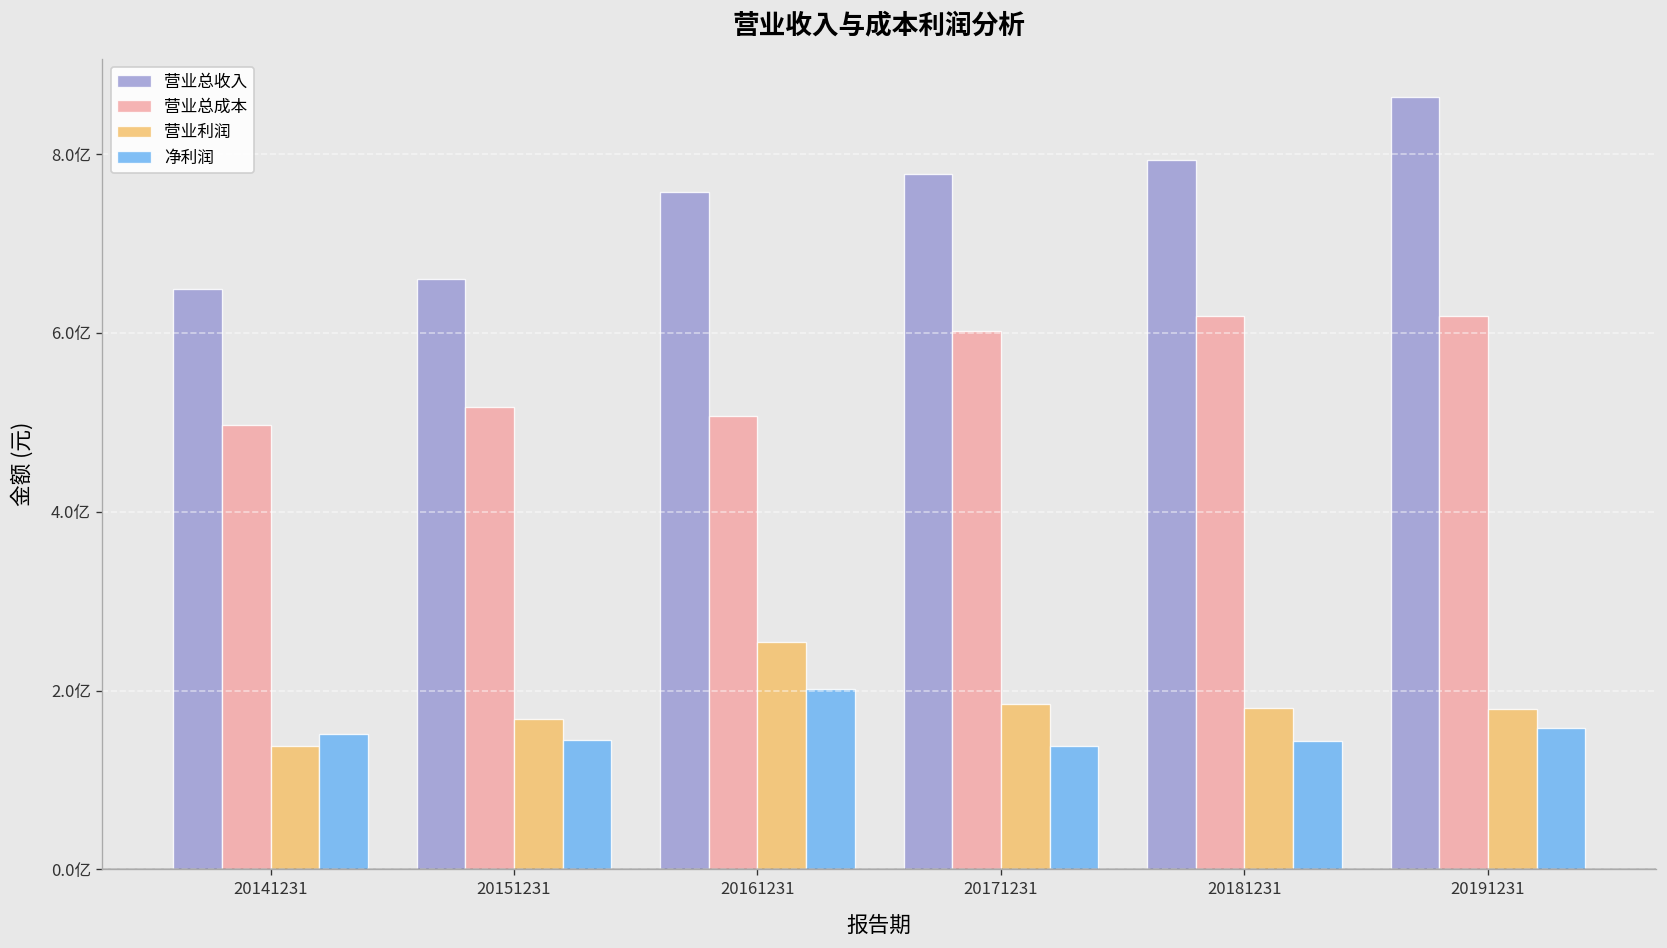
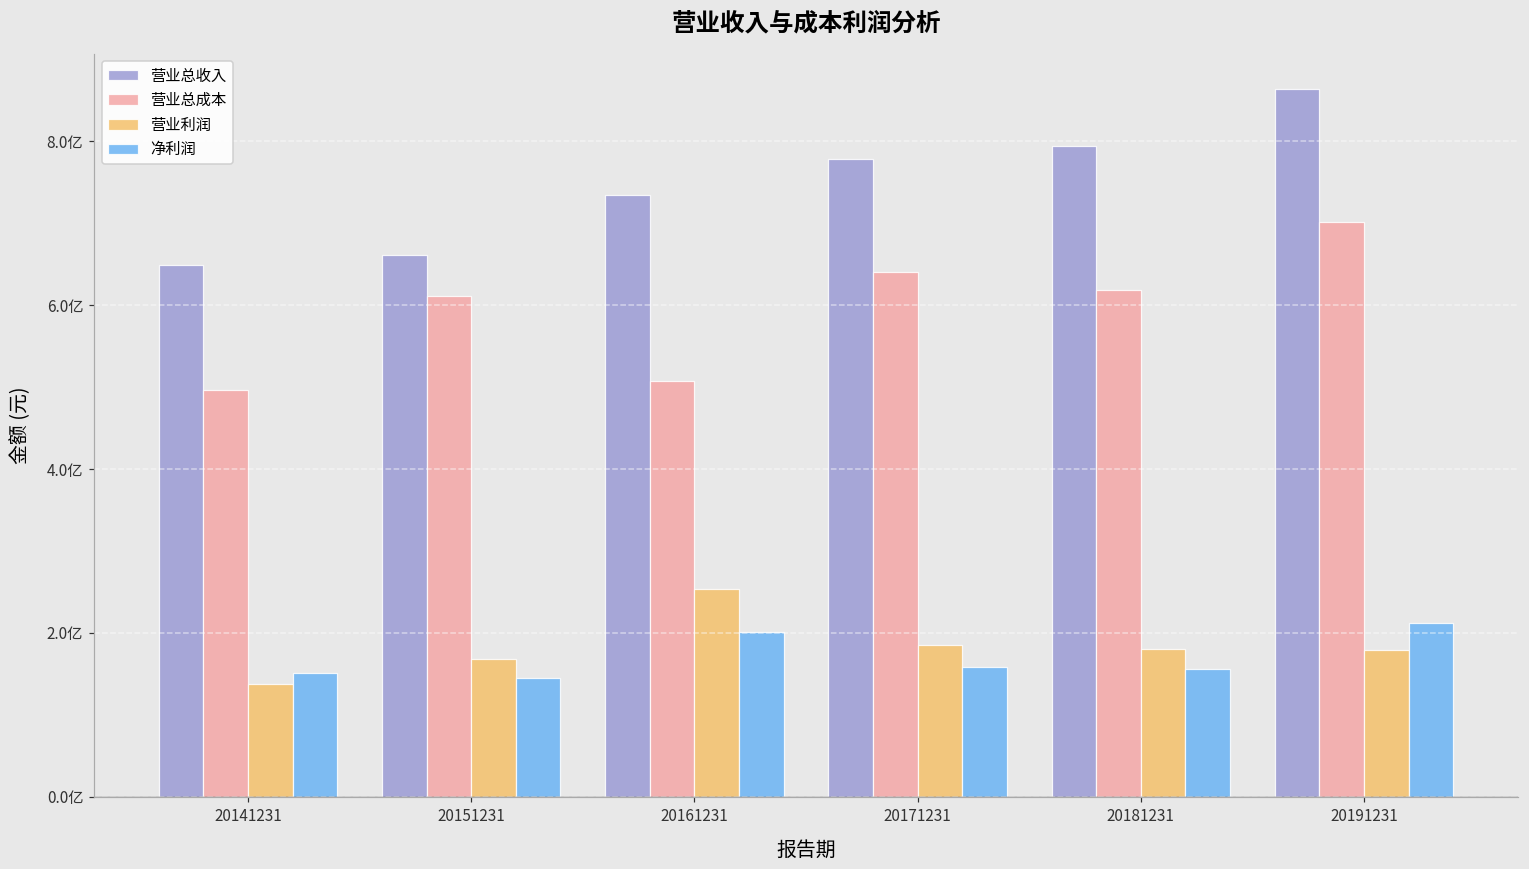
营业总成本, 20151231: 5.2亿 -> 6.1亿
营业总收入, 20161231: 7.6亿 -> 7.4亿
营业总成本, 20171231: 6.0亿 -> 6.4亿
净利润, 20171231: 1.4亿 -> 1.6亿
净利润, 20181231: 1.4亿 -> 1.6亿
营业总成本, 20191231: 6.2亿 -> 7.0亿
净利润, 20191231: 1.6亿 -> 2.1亿
